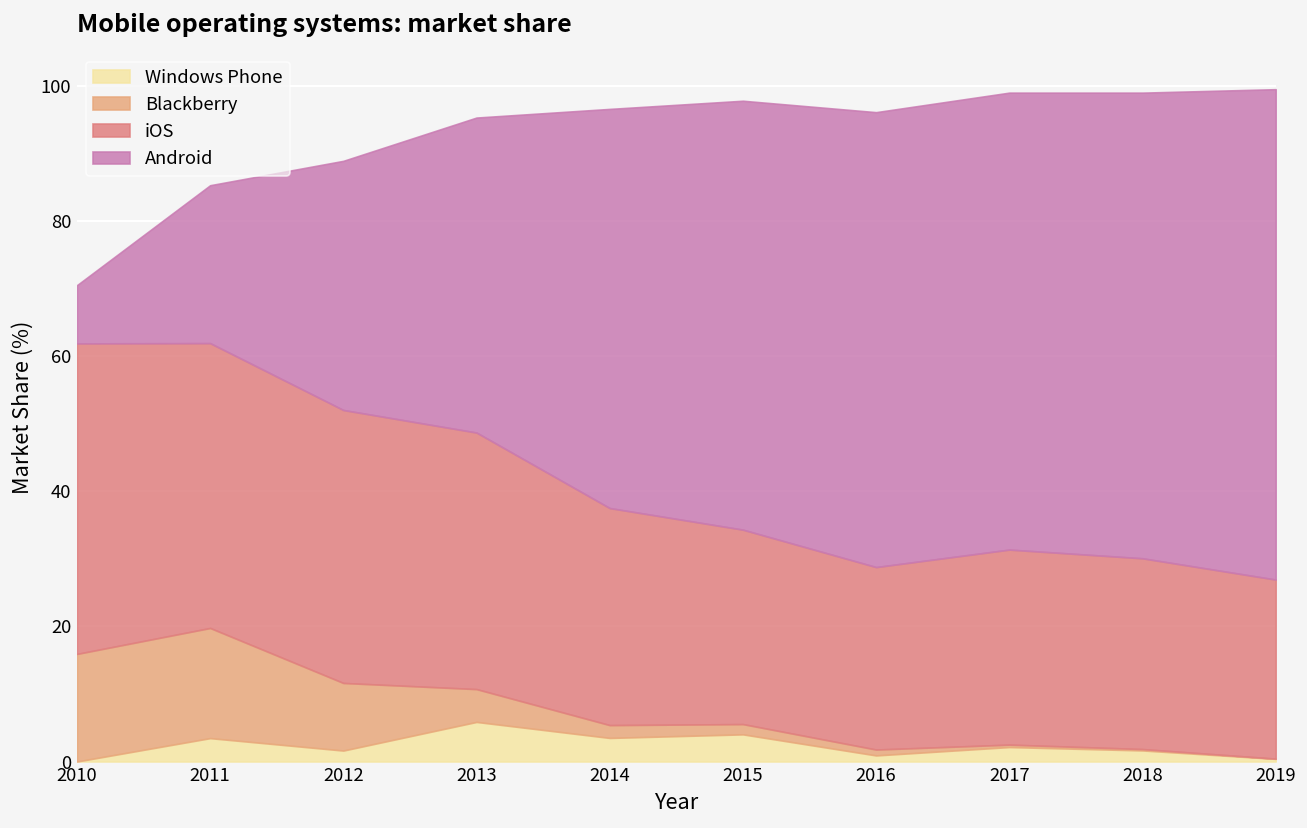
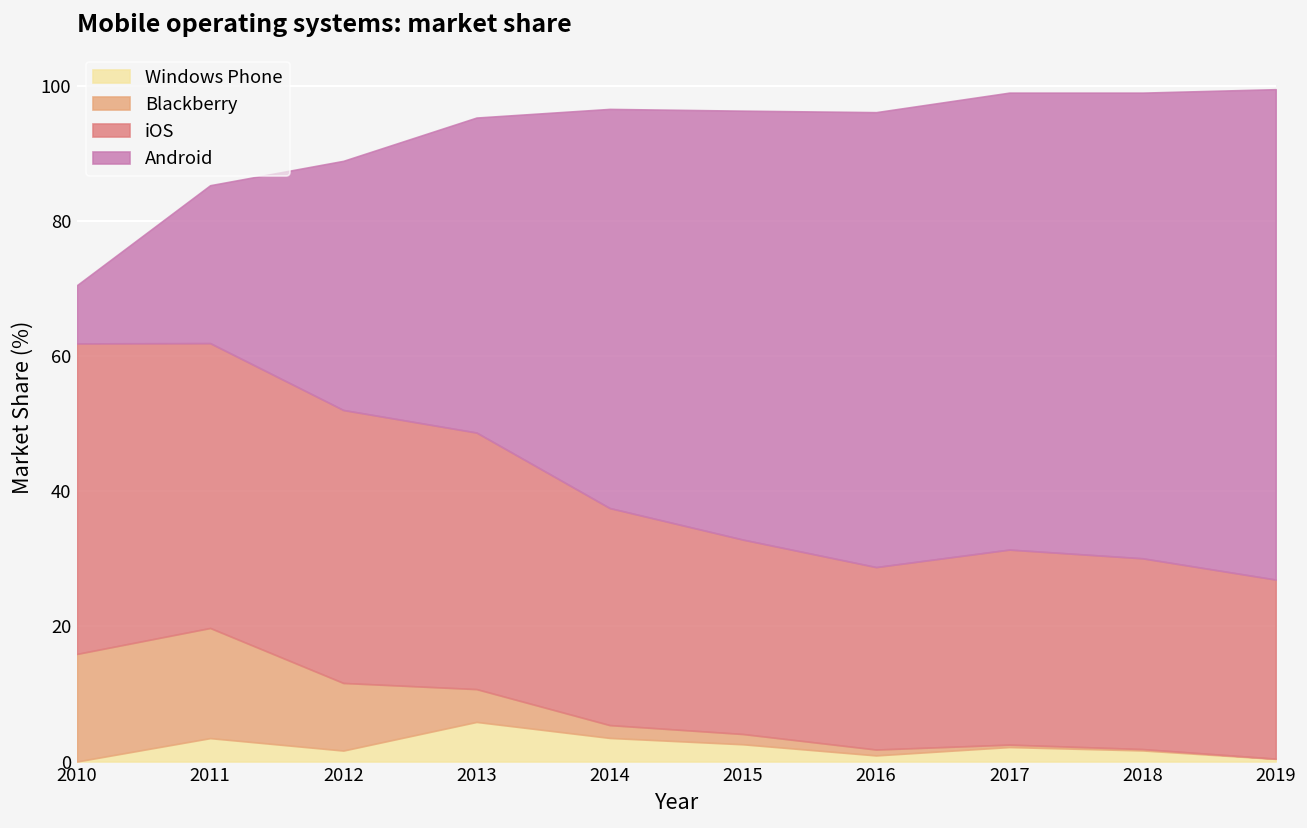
Windows Phone, 2015: 4 -> 3
